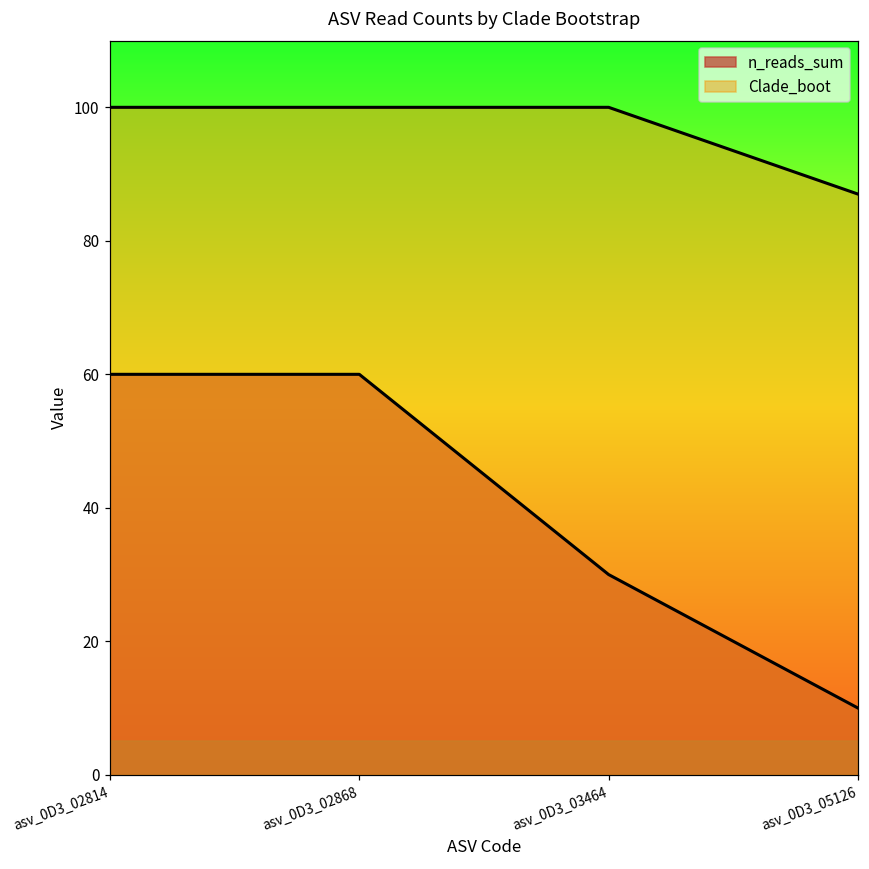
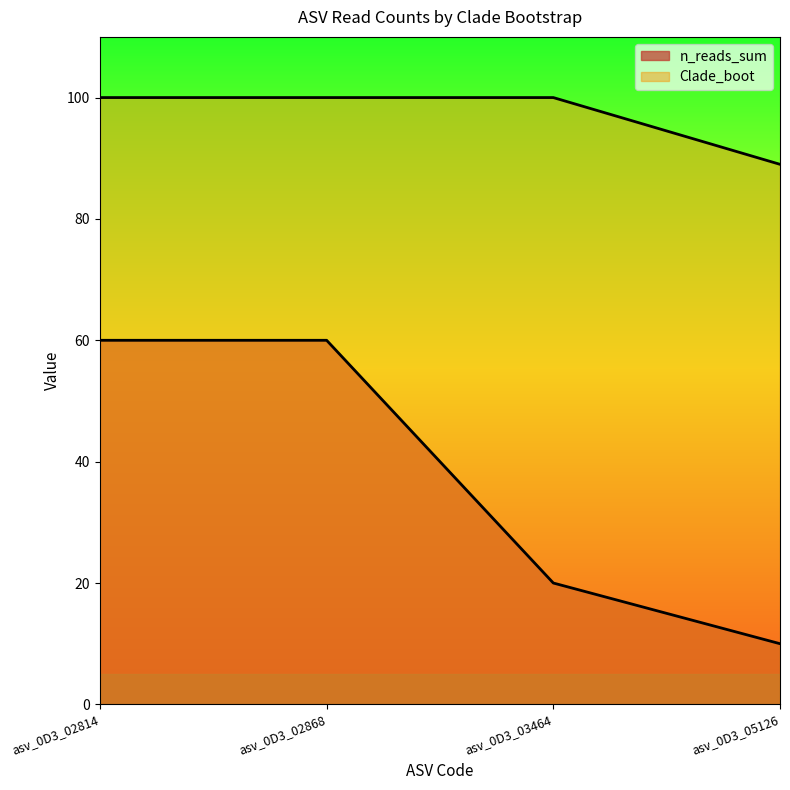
n_reads_sum, asv_0D3_03464: 30 -> 20
Clade_boot, asv_0D3_05126: 87 -> 89
